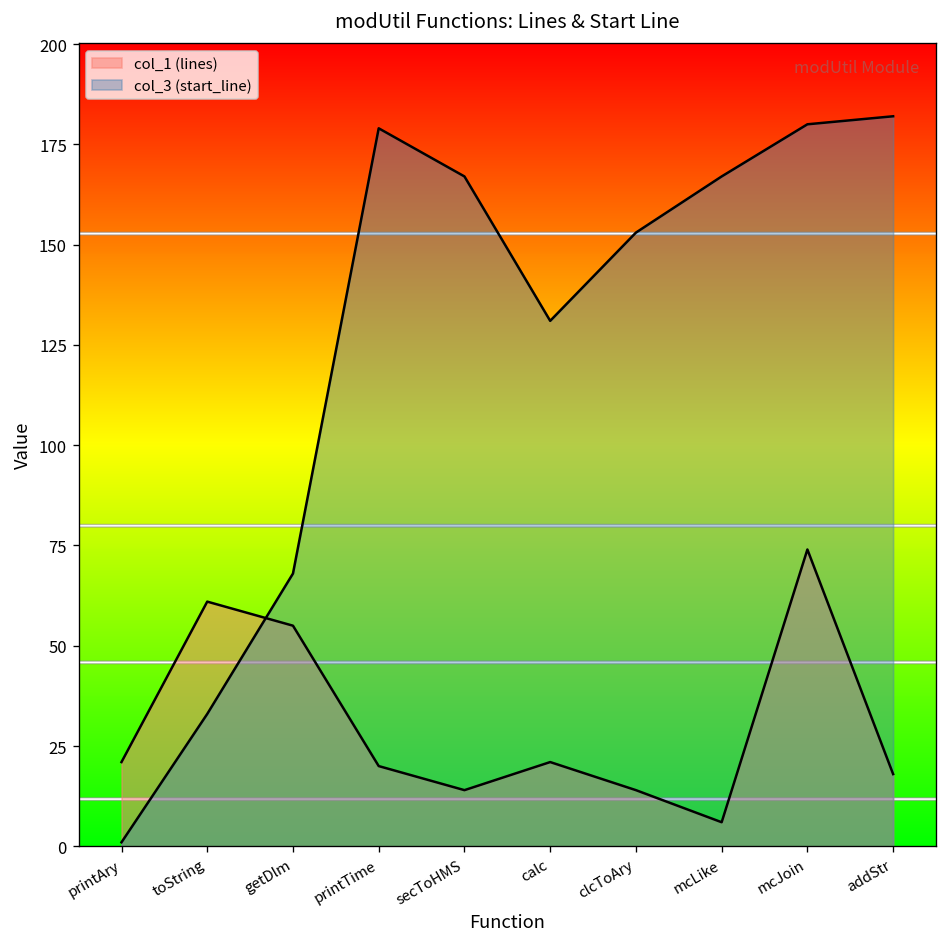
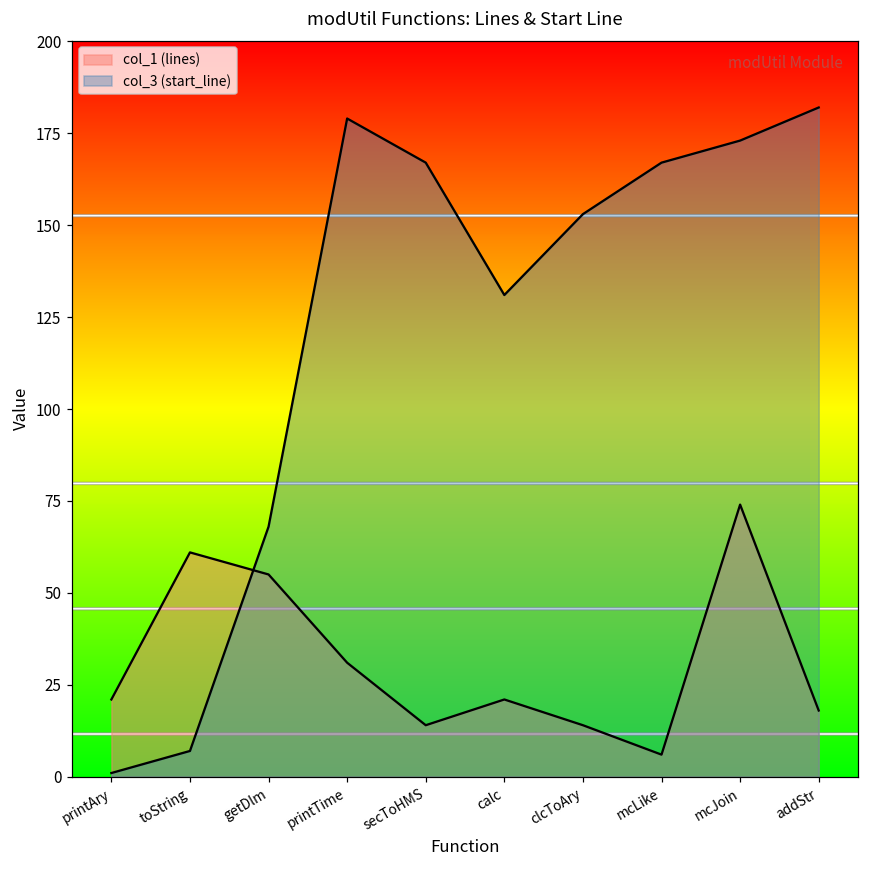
col_3 (start_line), toString: 33 -> 7
col_1 (lines), printTime: 20 -> 31
col_3 (start_line), mcJoin: 180 -> 173
